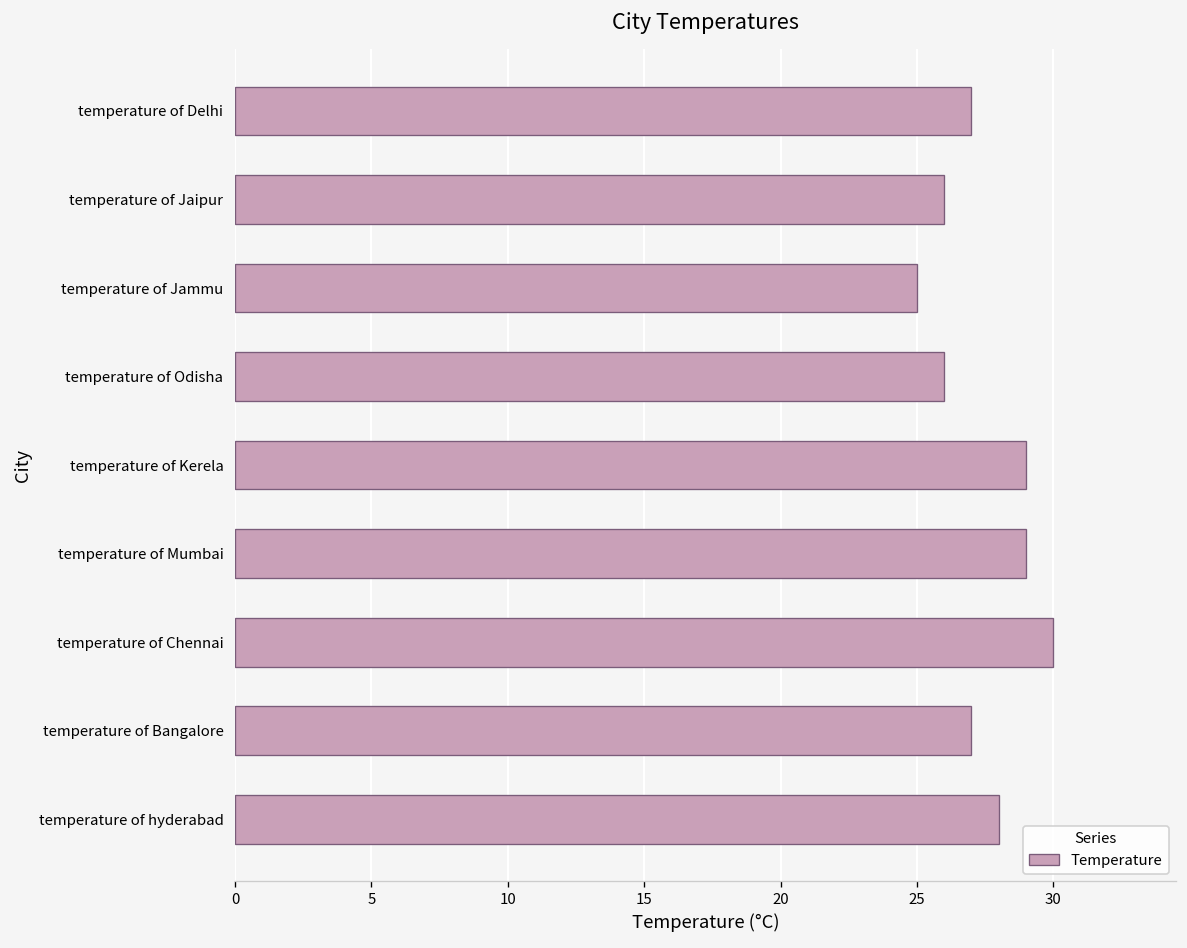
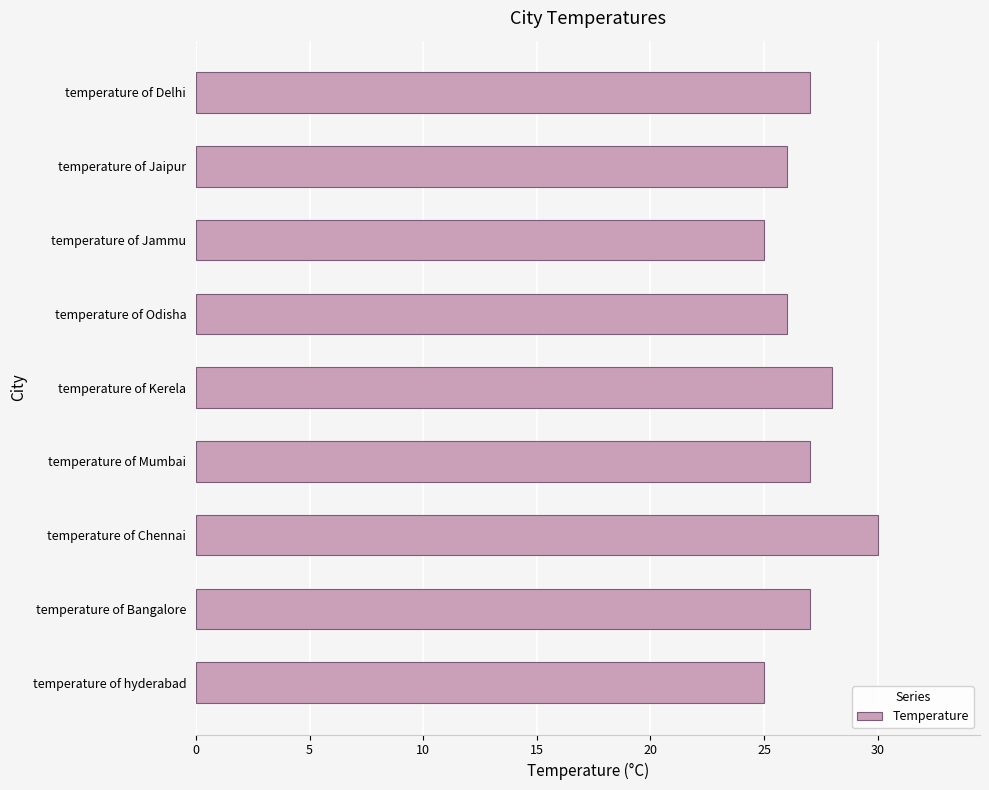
temperature of Kerela: 29 -> 28
temperature of Mumbai: 29 -> 27
temperature of hyderabad: 28 -> 25
